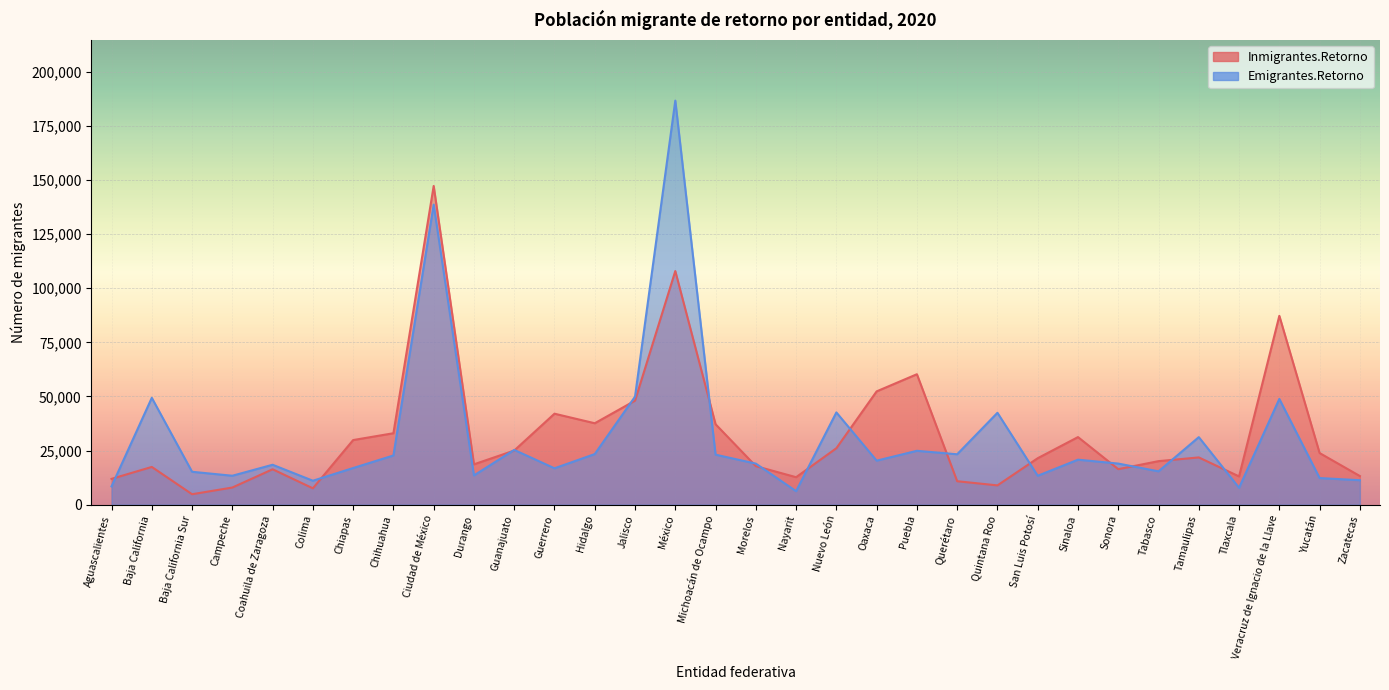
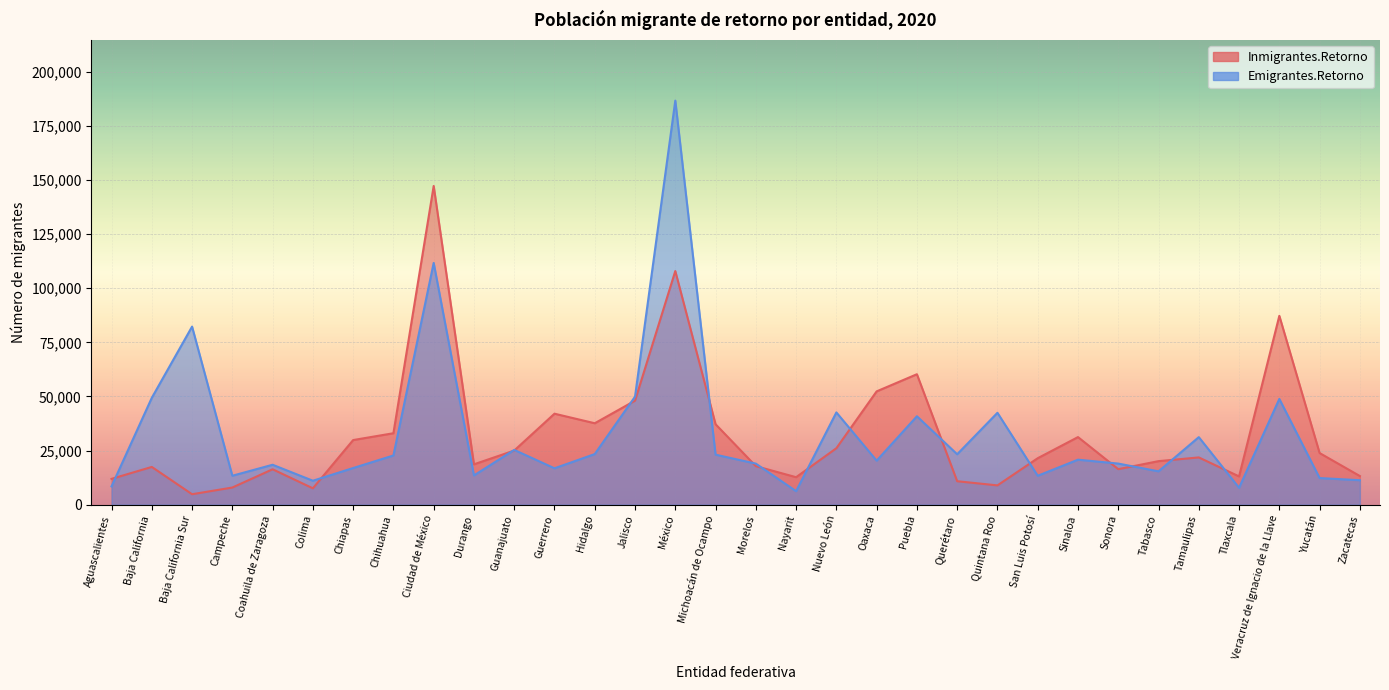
Emigrantes.Retorno, Baja California Sur: 15,000 -> 82,000
Emigrantes.Retorno, Ciudad de México: 139,000 -> 112,000
Emigrantes.Retorno, Puebla: 25,000 -> 41,000
